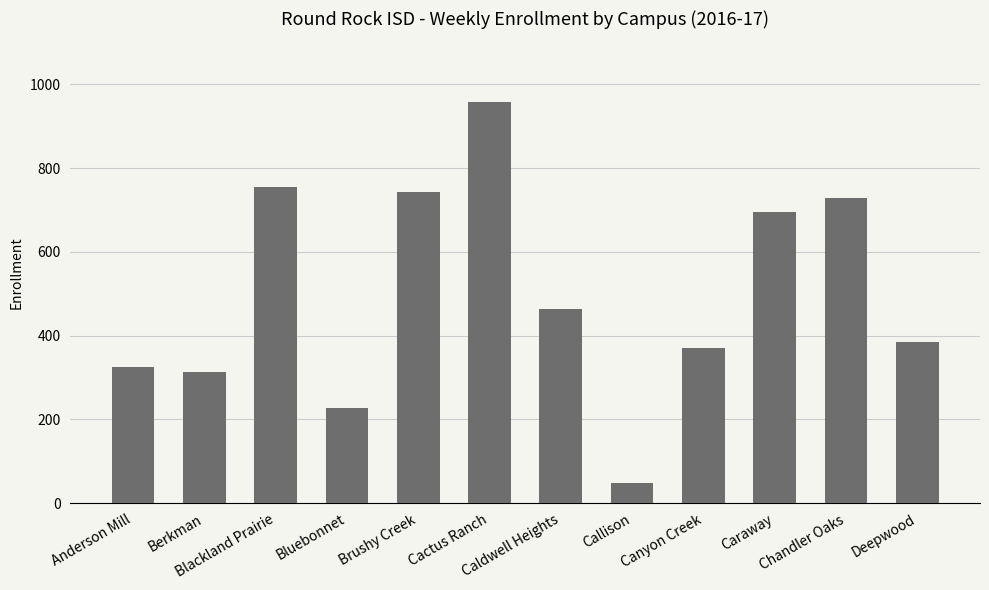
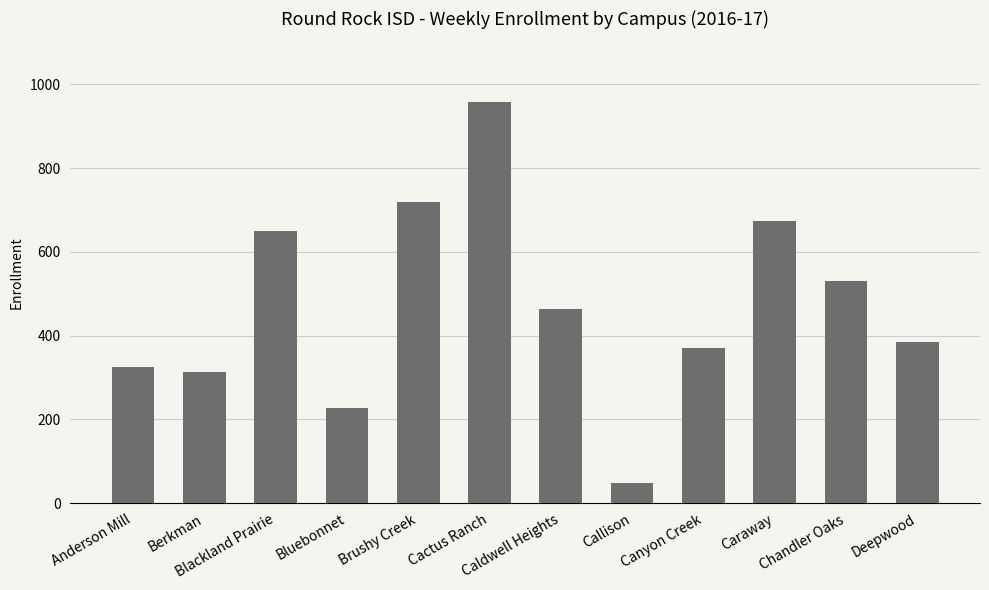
Blackland Prairie: 750 -> 650
Brushy Creek: 740 -> 720
Caraway: 700 -> 670
Chandler Oaks: 730 -> 530
